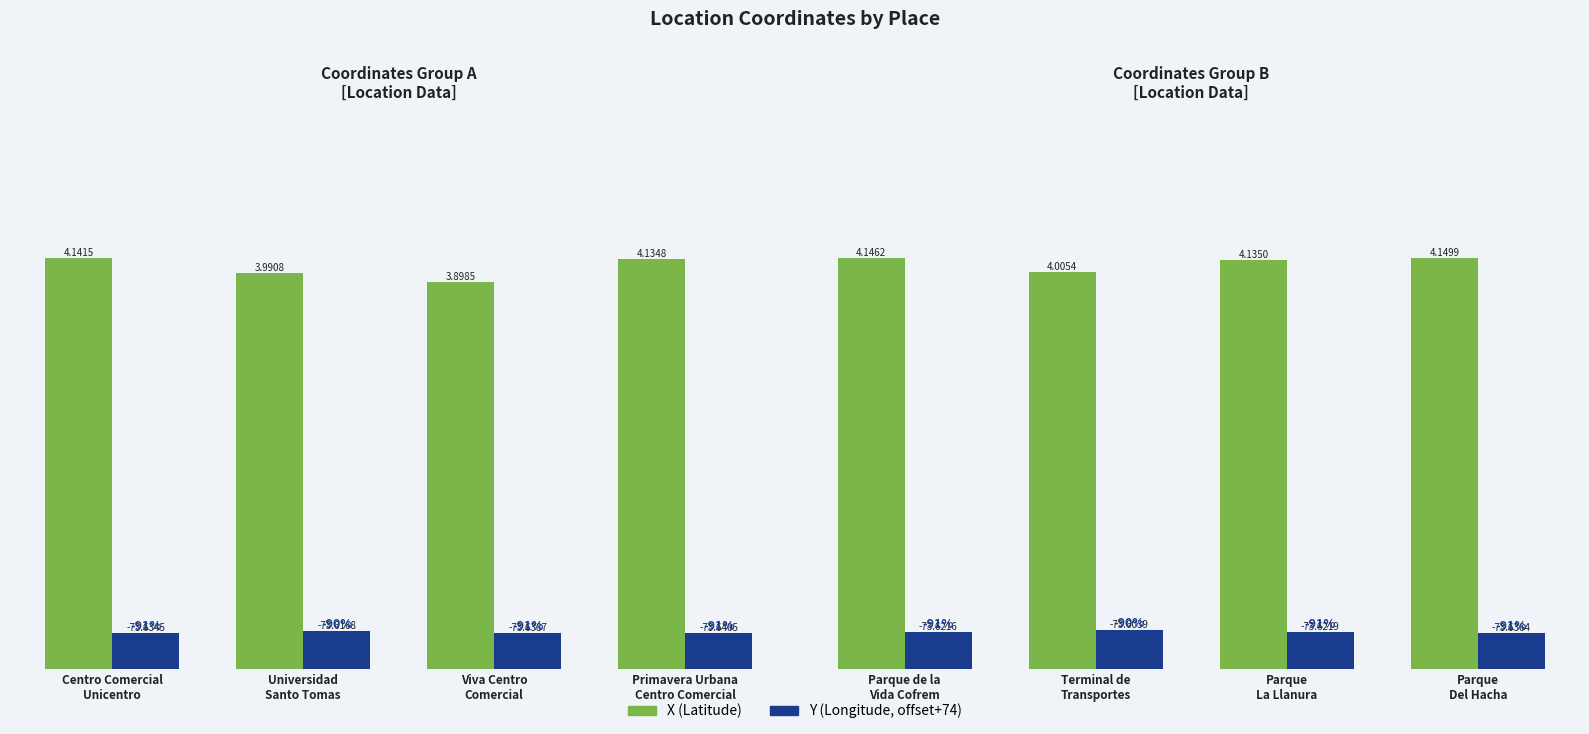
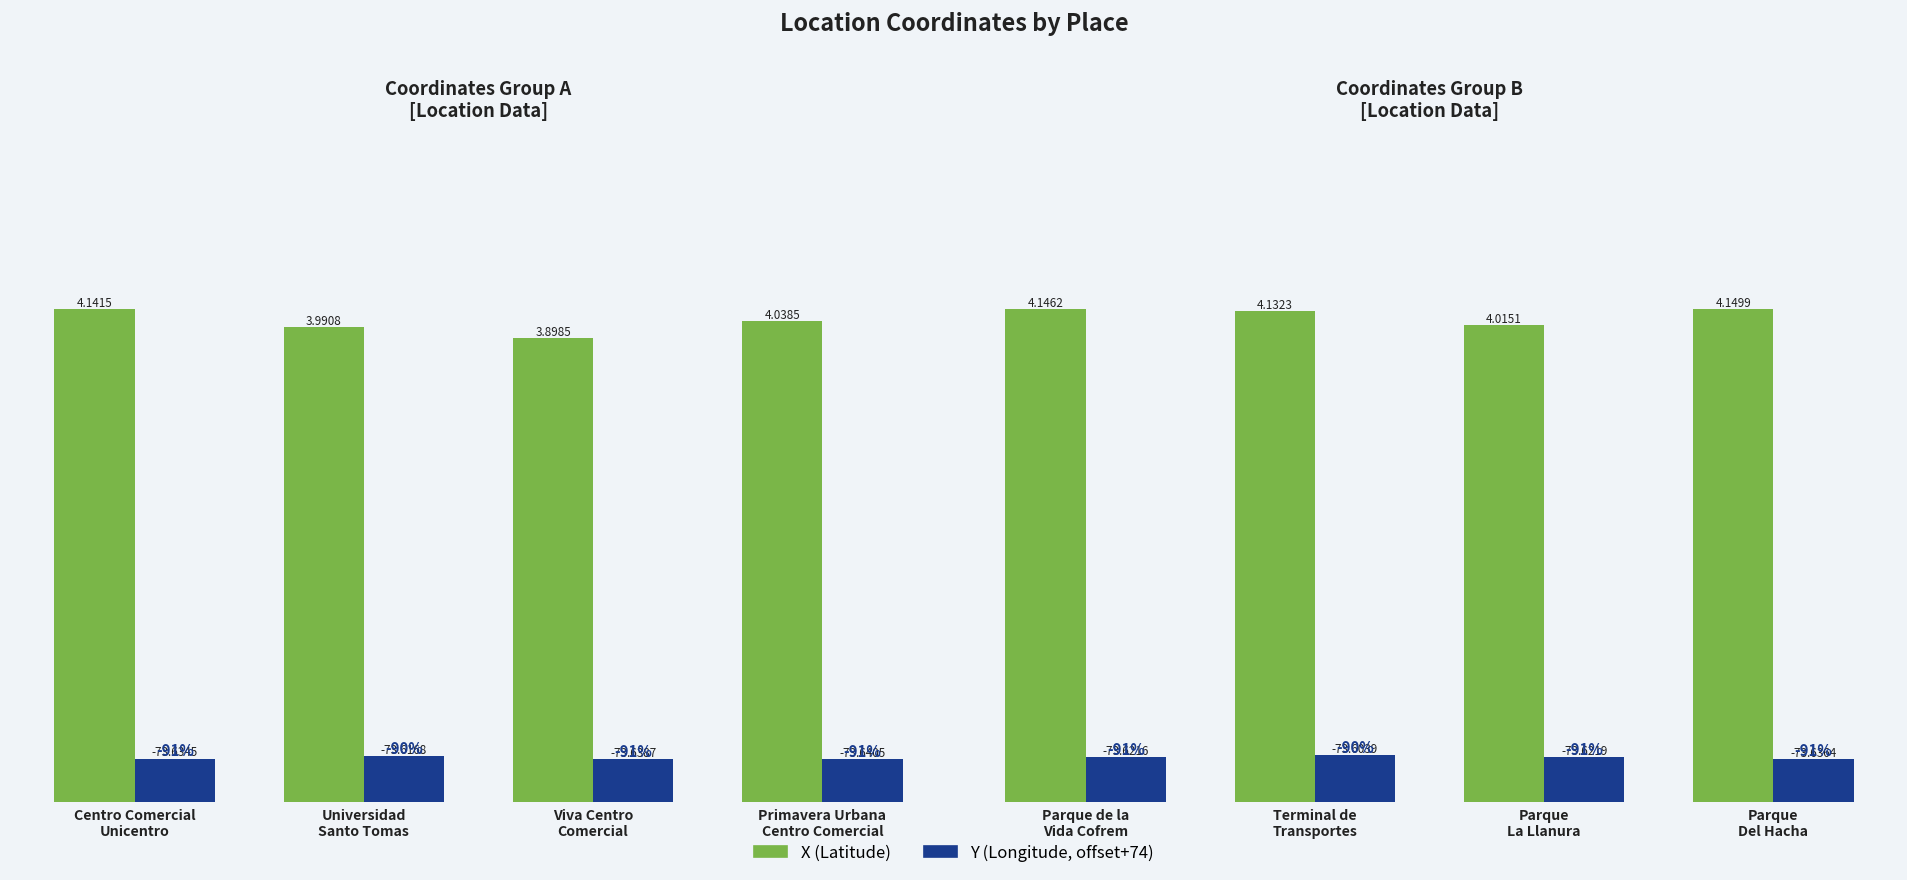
Coordinates Group A [Location Data], X (Latitude), Primavera Urbana Centro Comercial: 4.1348 -> 4.0385
Coordinates Group B [Location Data], X (Latitude), Terminal de Transportes: 4.0054 -> 4.1323
Coordinates Group B [Location Data], X (Latitude), Parque La Llanura: 4.1350 -> 4.0151
